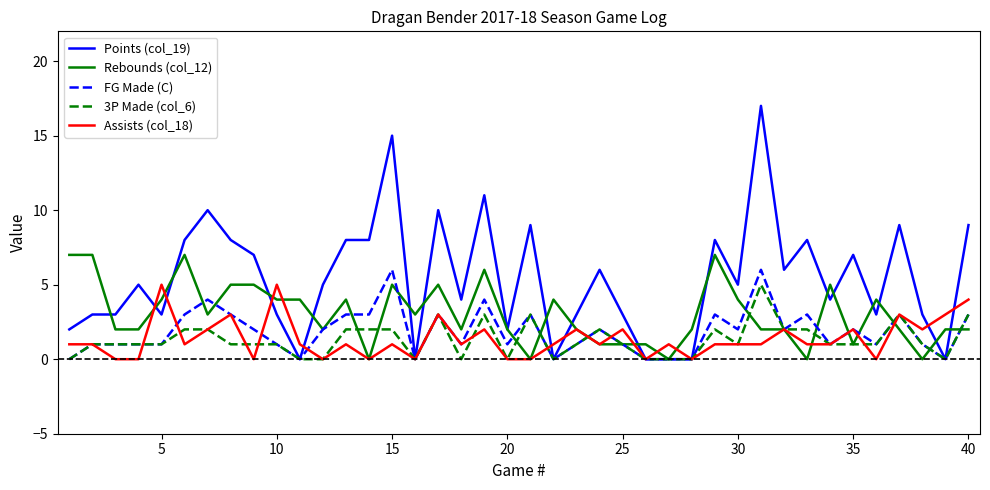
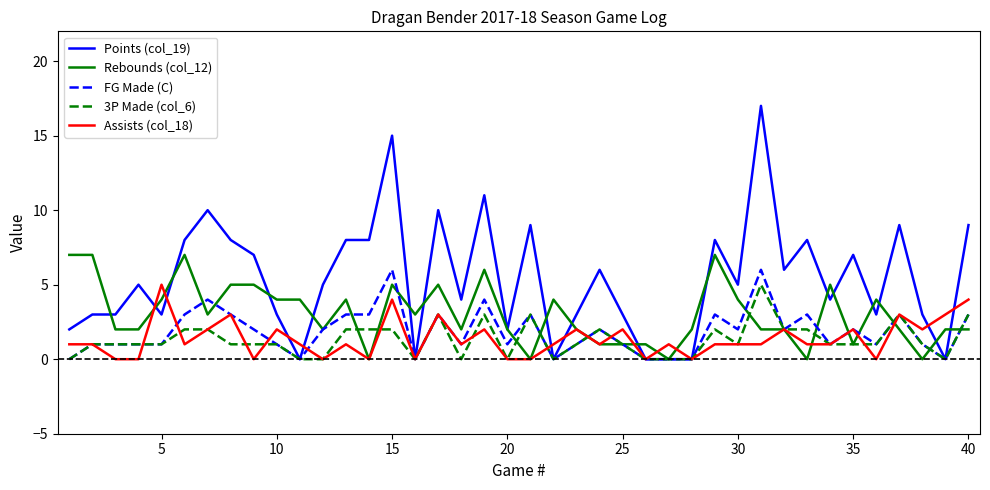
Assists (col_18), 10: 5 -> 2
Assists (col_18), 15: 1 -> 4
